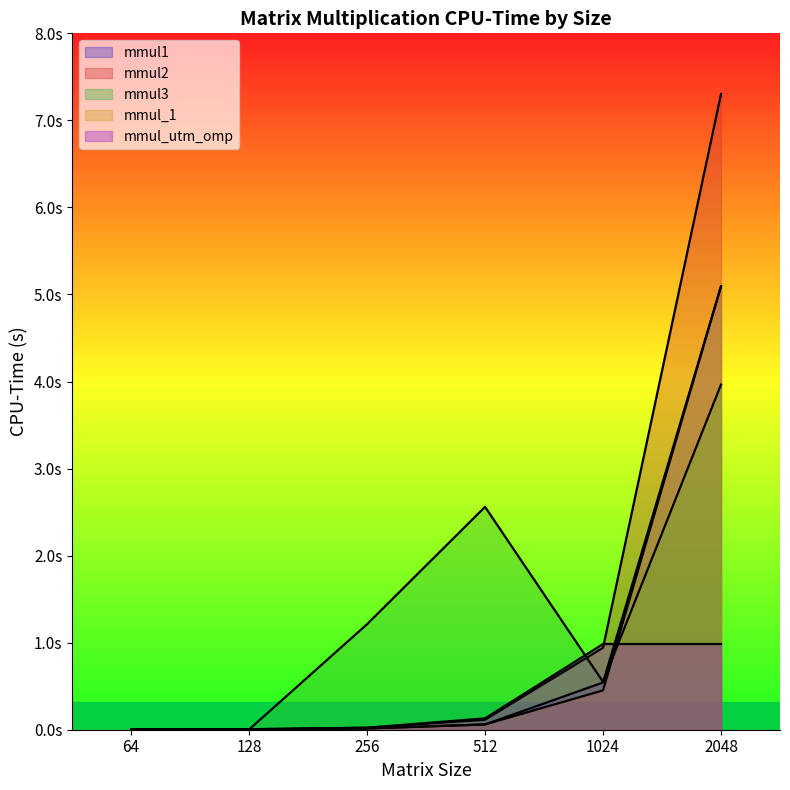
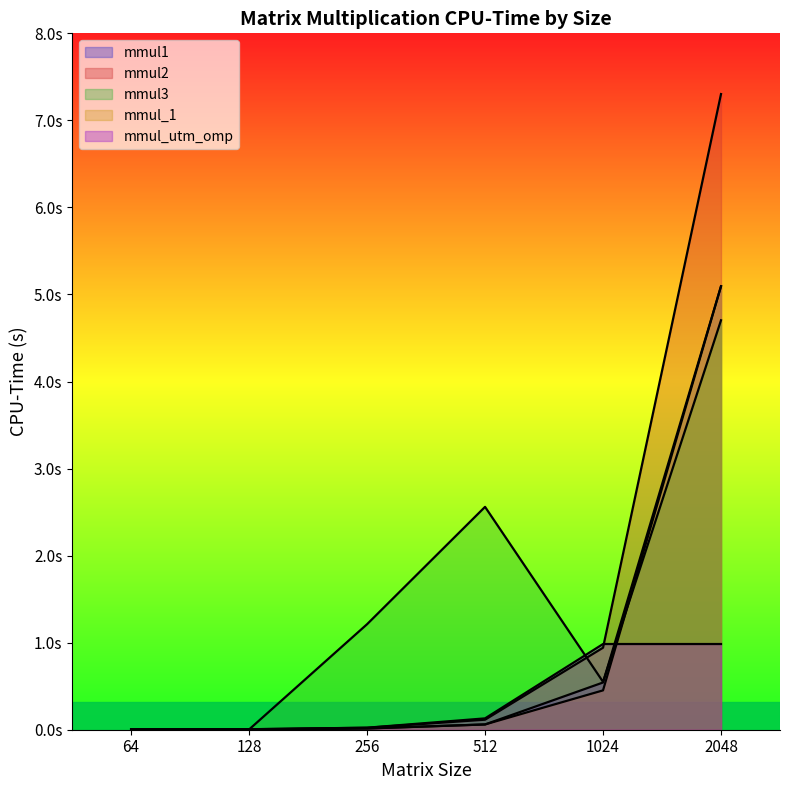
mmul3, 2048: 4.0s -> 4.7s
